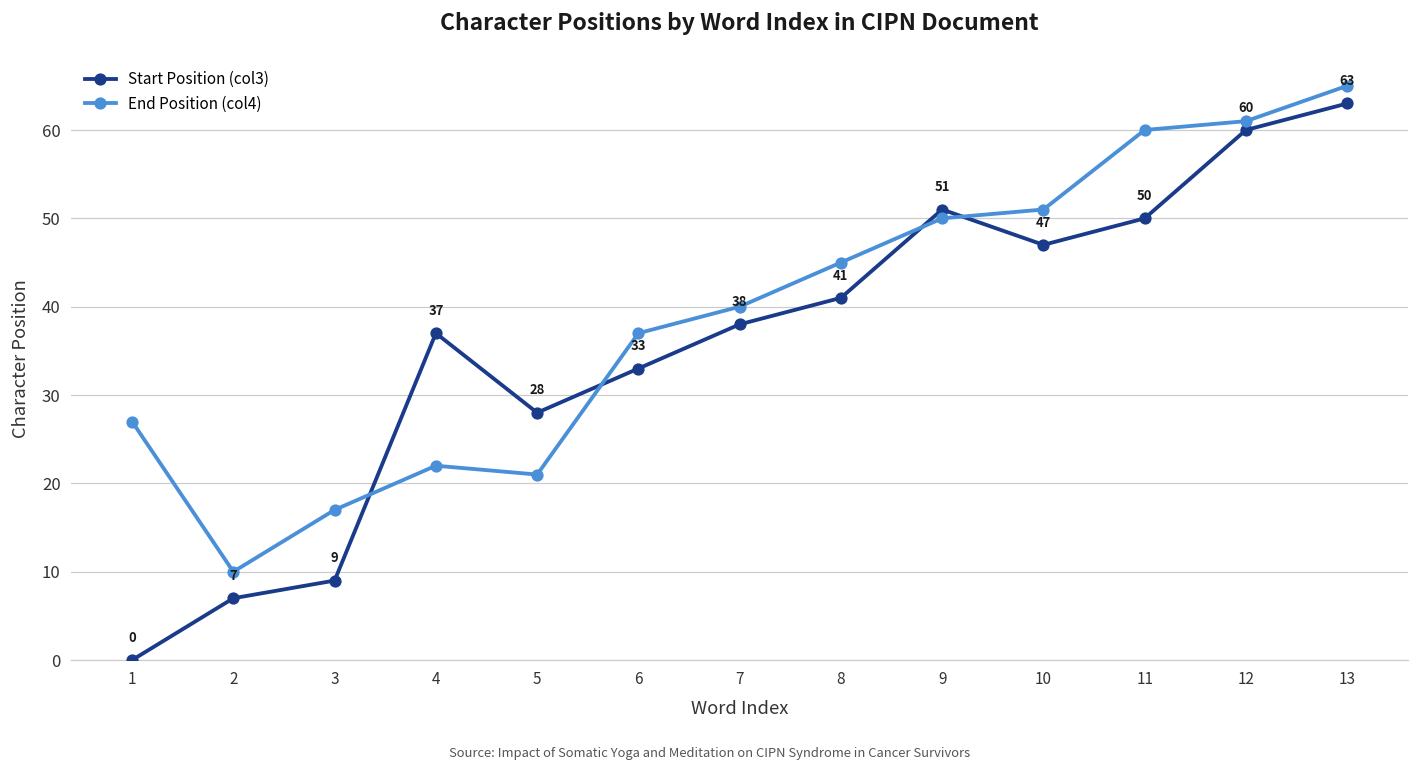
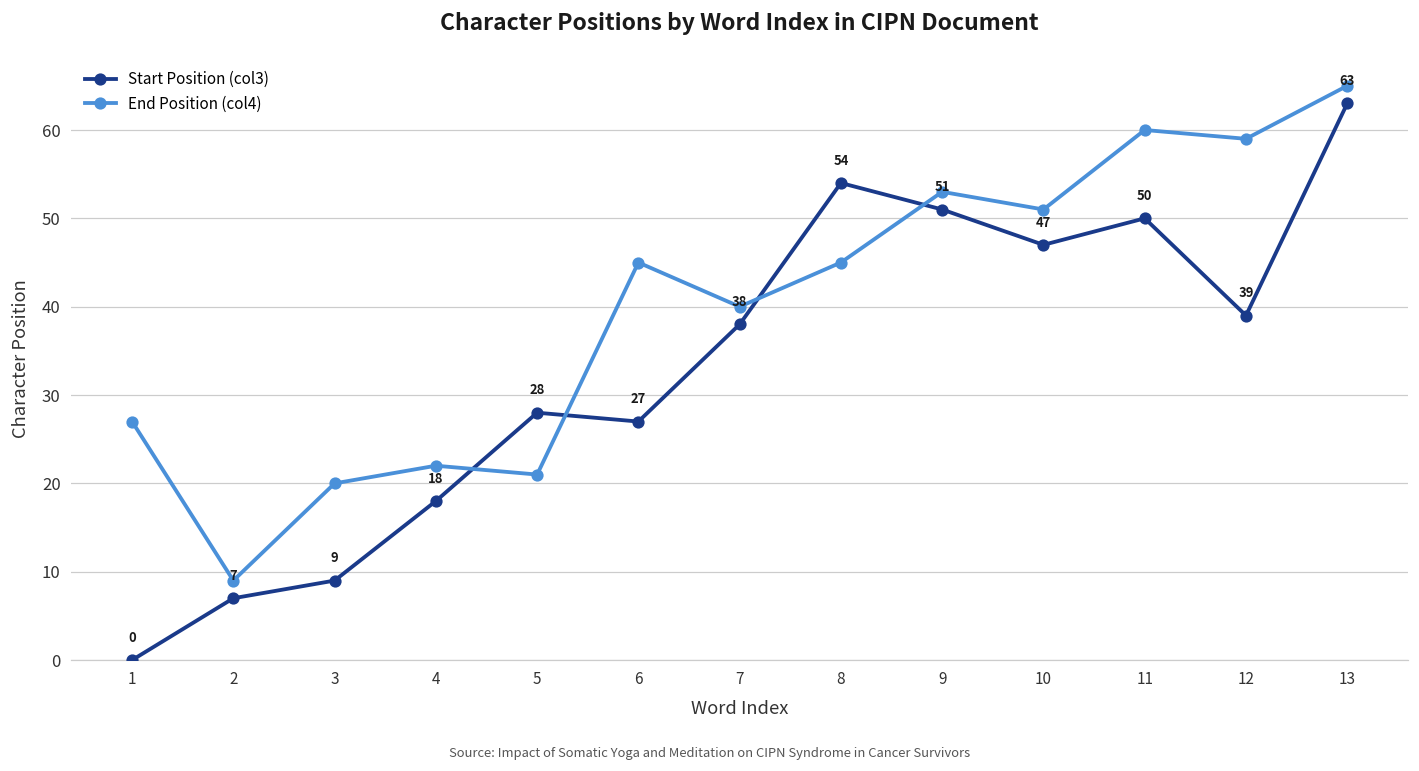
End Position (col4), 2: 10 -> 9
End Position (col4), 3: 17 -> 20
Start Position (col3), 4: 37 -> 18
Start Position (col3), 6: 33 -> 27
End Position (col4), 6: 37 -> 45
Start Position (col3), 8: 41 -> 54
End Position (col4), 9: 50 -> 53
Start Position (col3), 12: 60 -> 39
End Position (col4), 12: 61 -> 59
